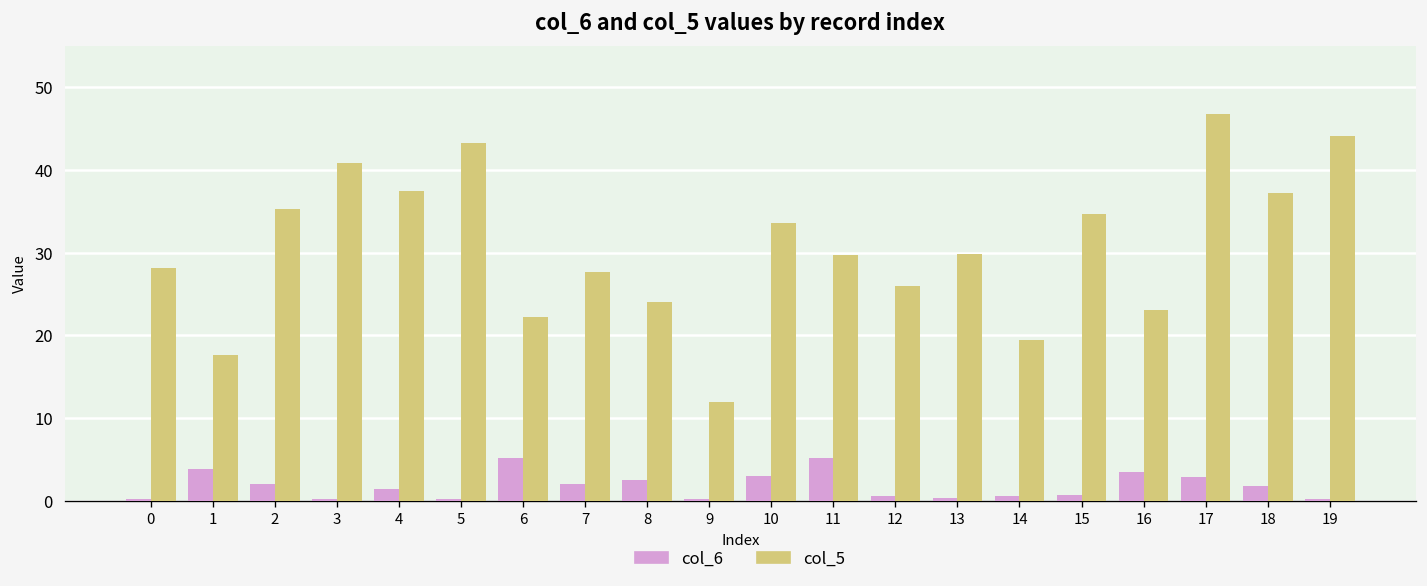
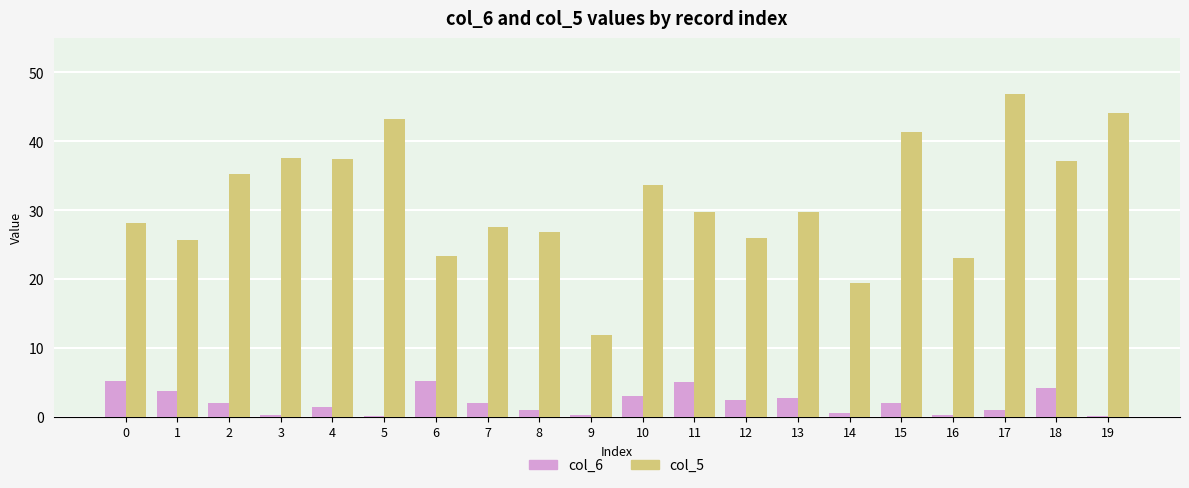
col_6, 0: 0 -> 5
col_5, 1: 18 -> 26
col_5, 3: 41 -> 38
col_5, 6: 22 -> 23
col_6, 8: 2 -> 1
col_5, 8: 24 -> 27
col_6, 12: 1 -> 2
col_6, 13: 0 -> 3
col_6, 15: 1 -> 2
col_5, 15: 35 -> 41
col_6, 16: 3 -> 0
col_6, 17: 3 -> 1
col_6, 18: 2 -> 4
